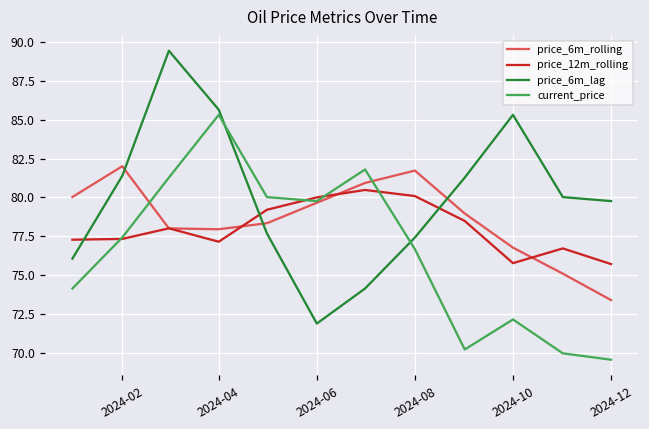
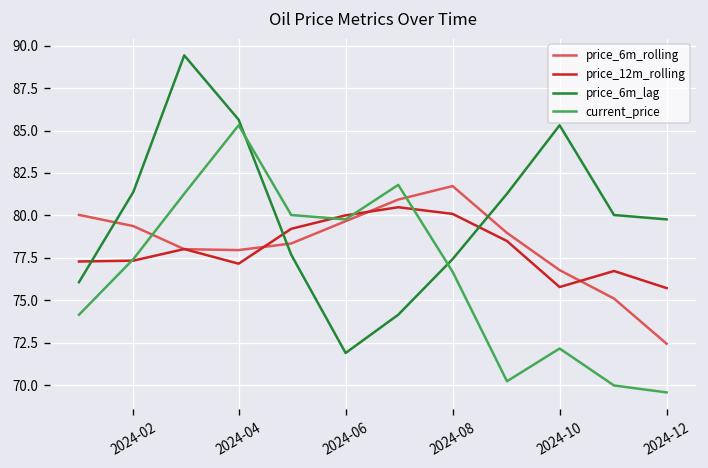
price_6m_rolling, 2024-02: 82.0 -> 79.4
price_6m_rolling, 2024-12: 73.4 -> 72.4
